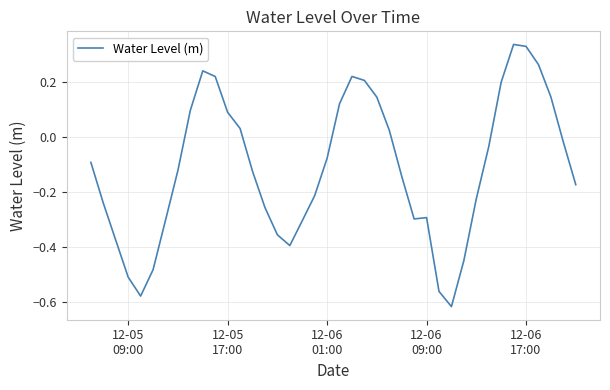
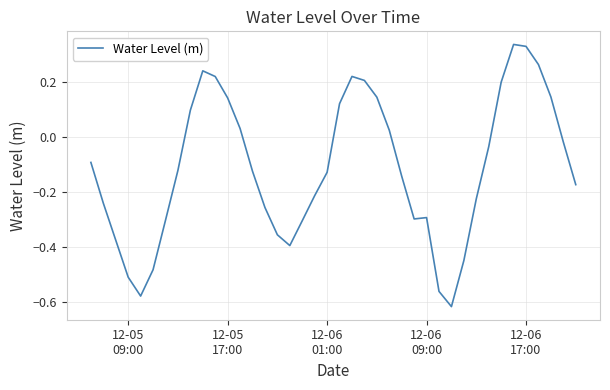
12-05 17:00: 0.09 -> 0.14
12-06 01:00: -0.08 -> -0.13
